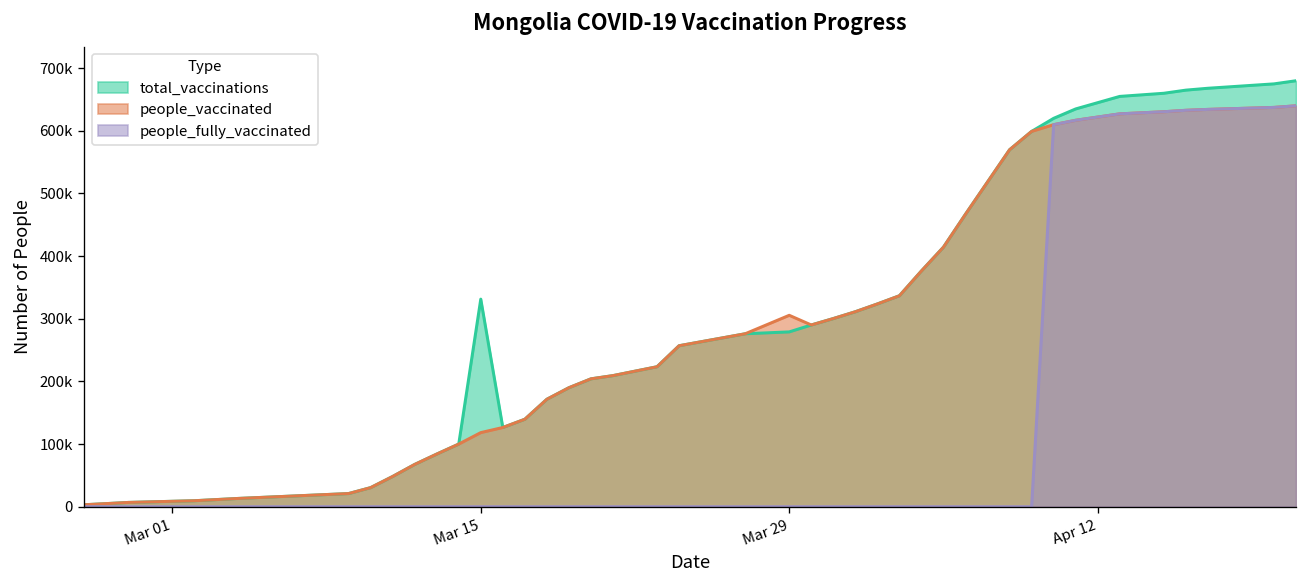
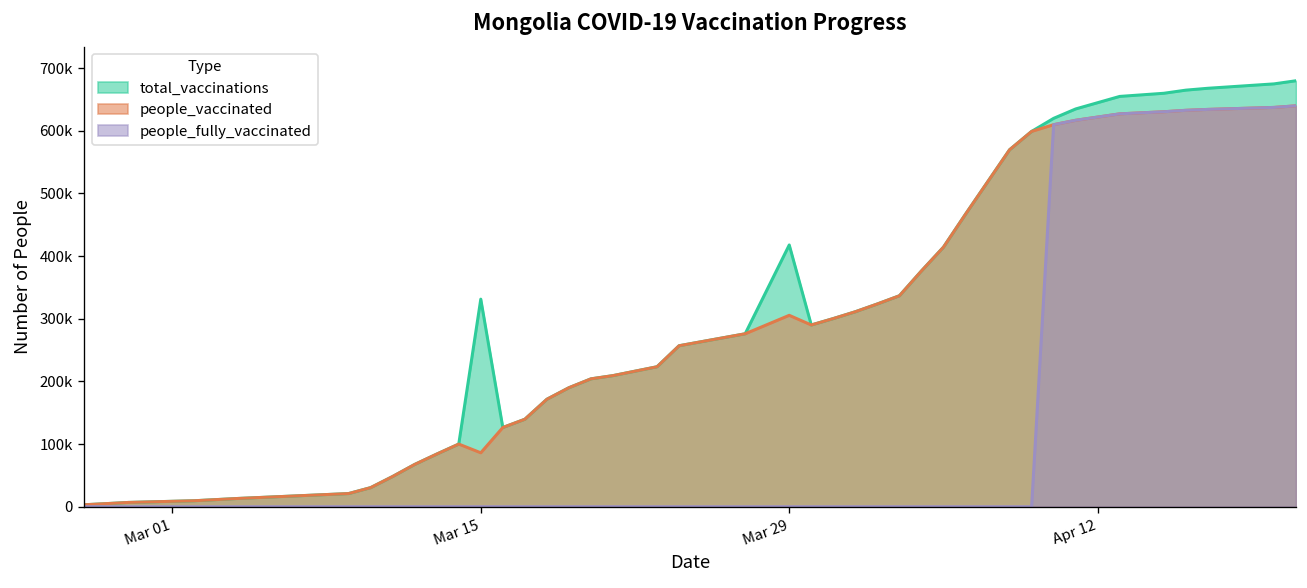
people_vaccinated, Mar 15: 120000 -> 90000
total_vaccinations, Mar 29: 280000 -> 420000
